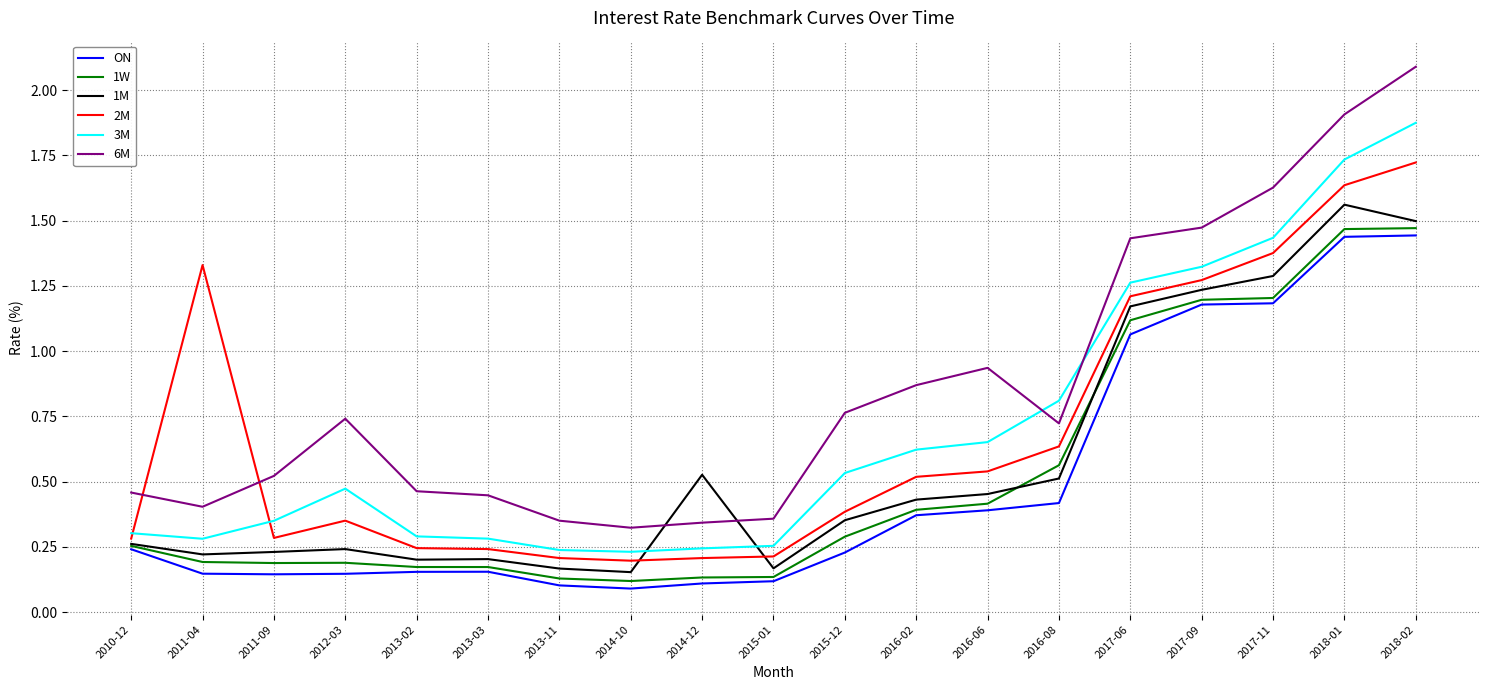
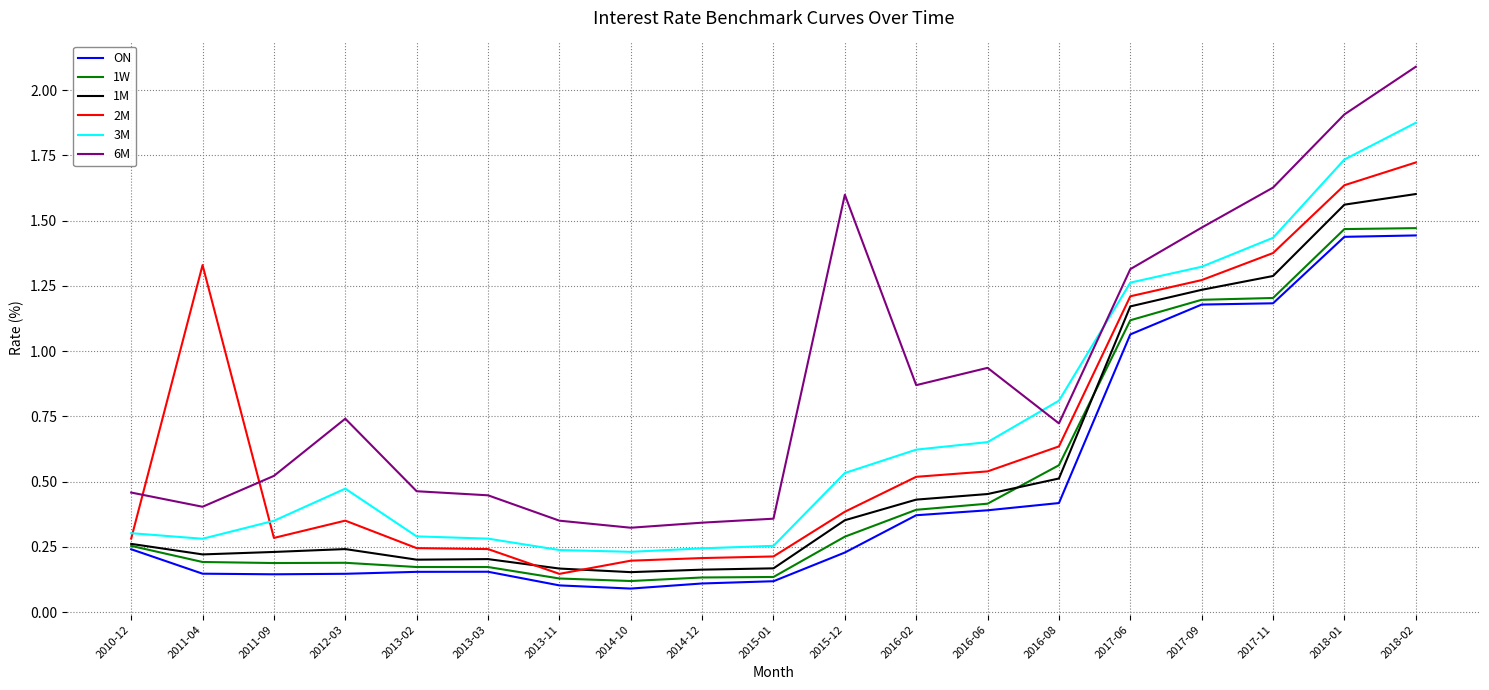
2M, 2013-11: 0.21 -> 0.15
1M, 2014-12: 0.53 -> 0.16
6M, 2015-12: 0.76 -> 1.60
6M, 2017-06: 1.43 -> 1.31
1M, 2018-02: 1.50 -> 1.60
